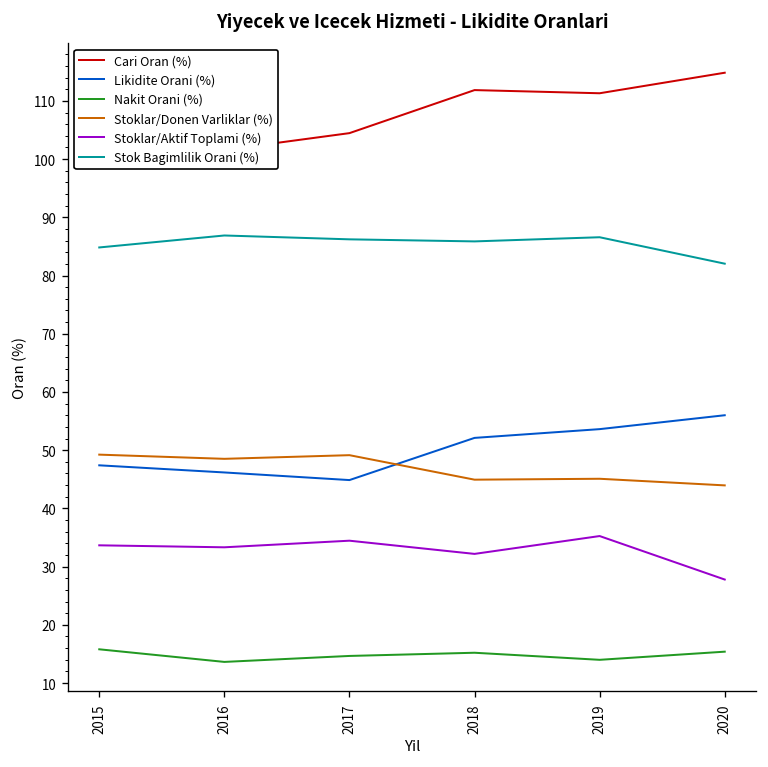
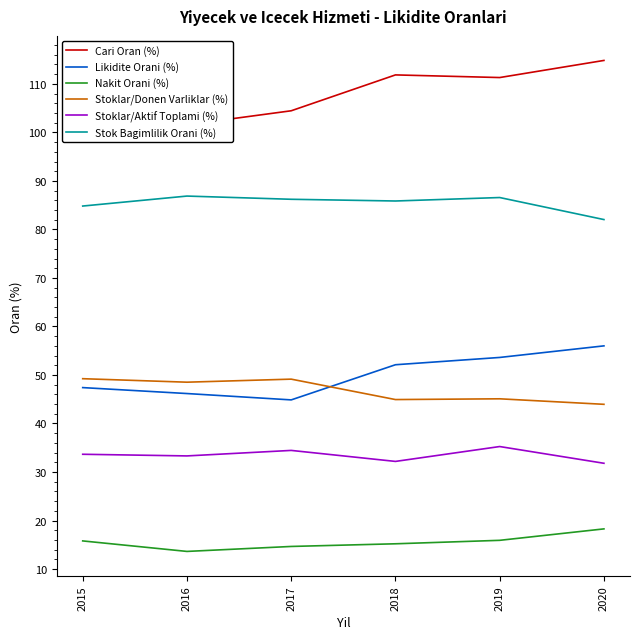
Nakit Orani (%), 2019: 14 -> 16
Nakit Orani (%), 2020: 15 -> 18
Stoklar/Aktif Toplami (%), 2020: 28 -> 32
